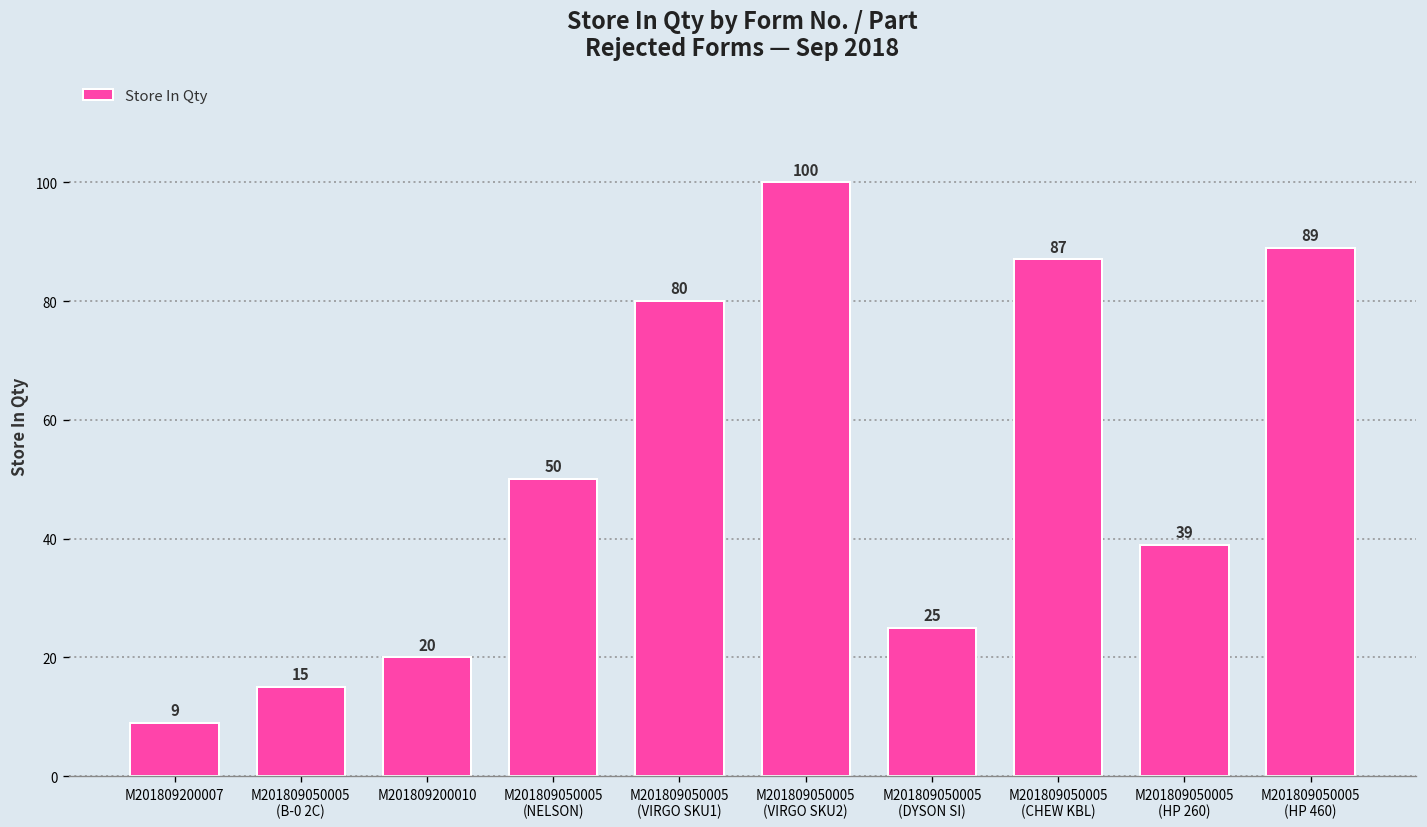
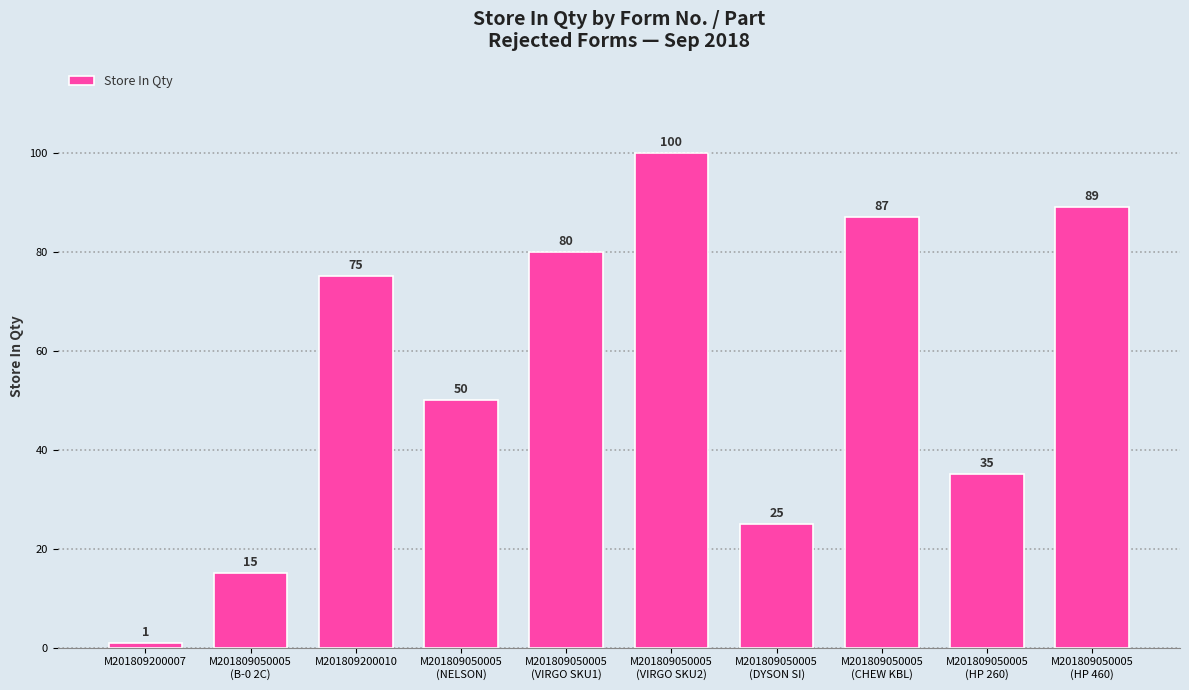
M201809200007: 9 -> 1
M201809200010: 20 -> 75
M201809050005 (HP 260): 39 -> 35
